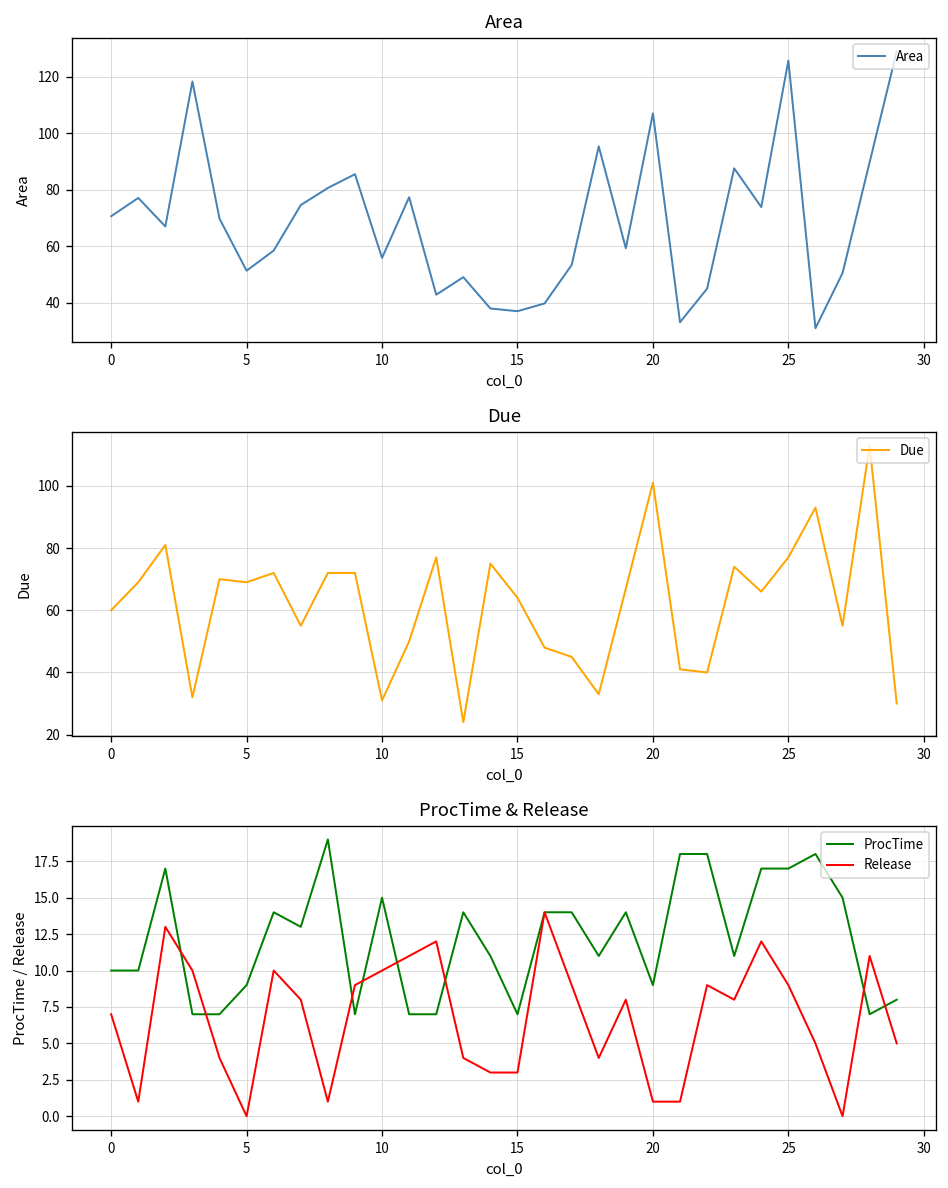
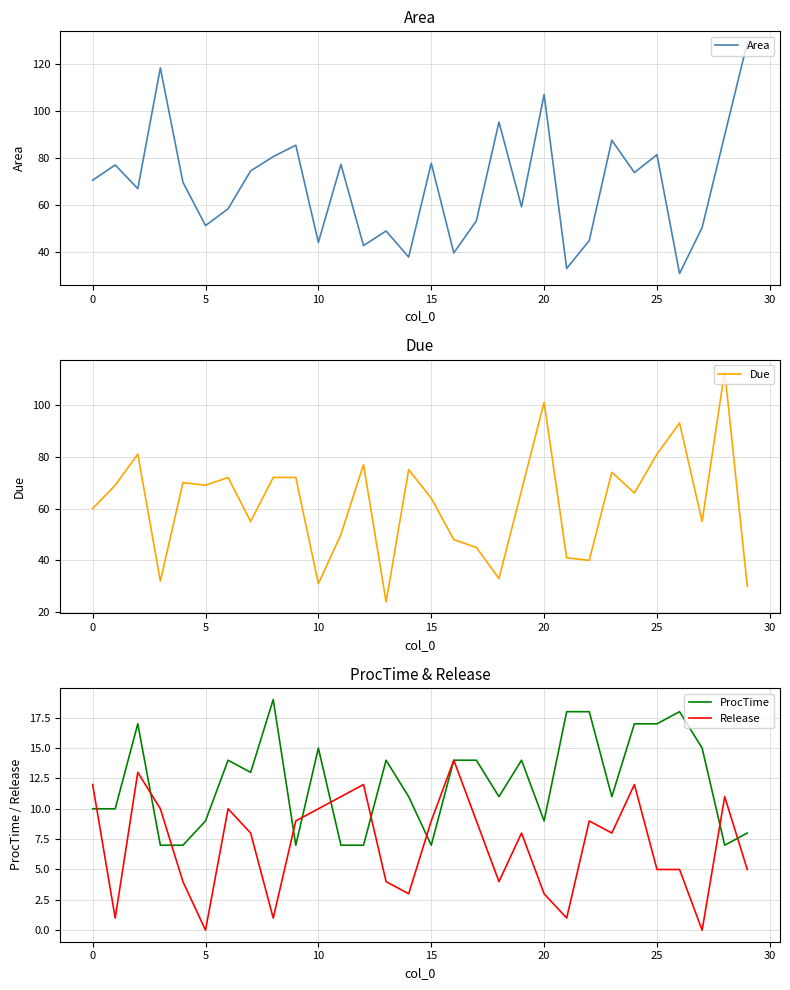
Area, 10: 56 -> 44
Area, 15: 37 -> 78
Area, 25: 126 -> 81
Due, 25: 77 -> 81
ProcTime & Release, Release, 0: 7 -> 12
ProcTime & Release, Release, 15: 3 -> 9
ProcTime & Release, Release, 20: 1 -> 3
ProcTime & Release, Release, 25: 9 -> 5
